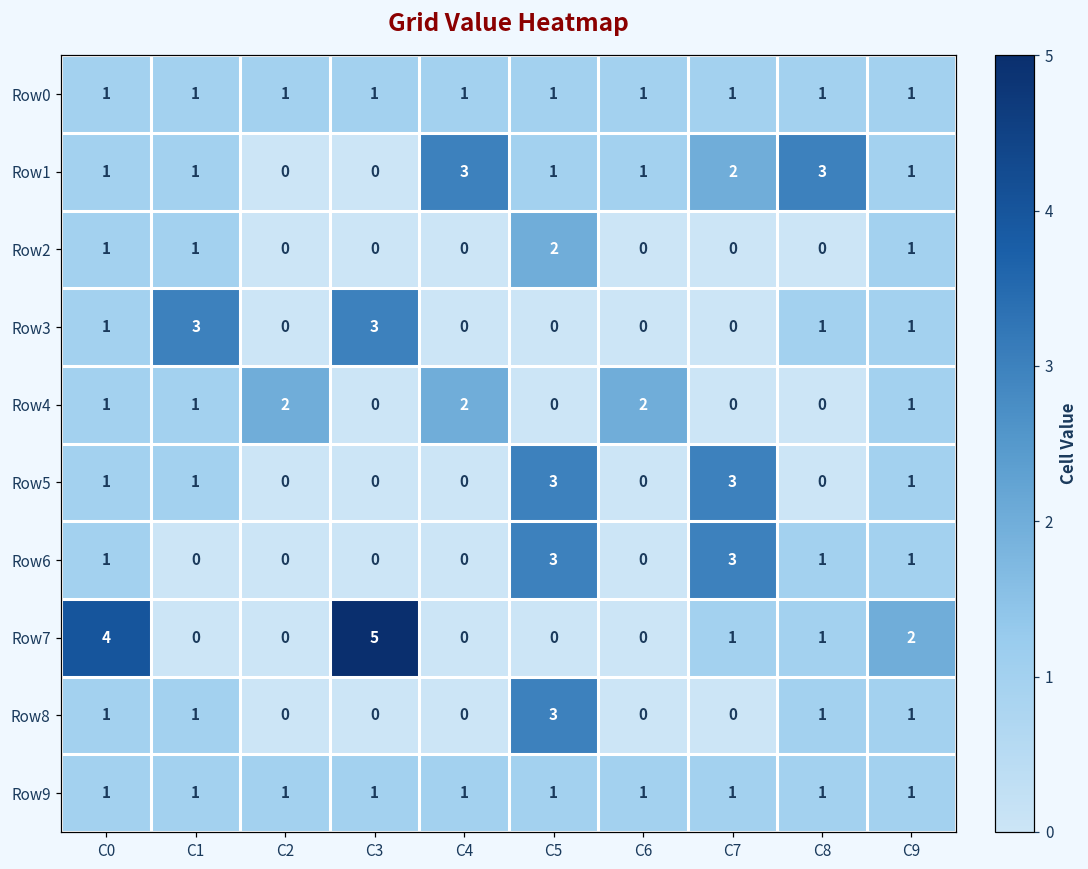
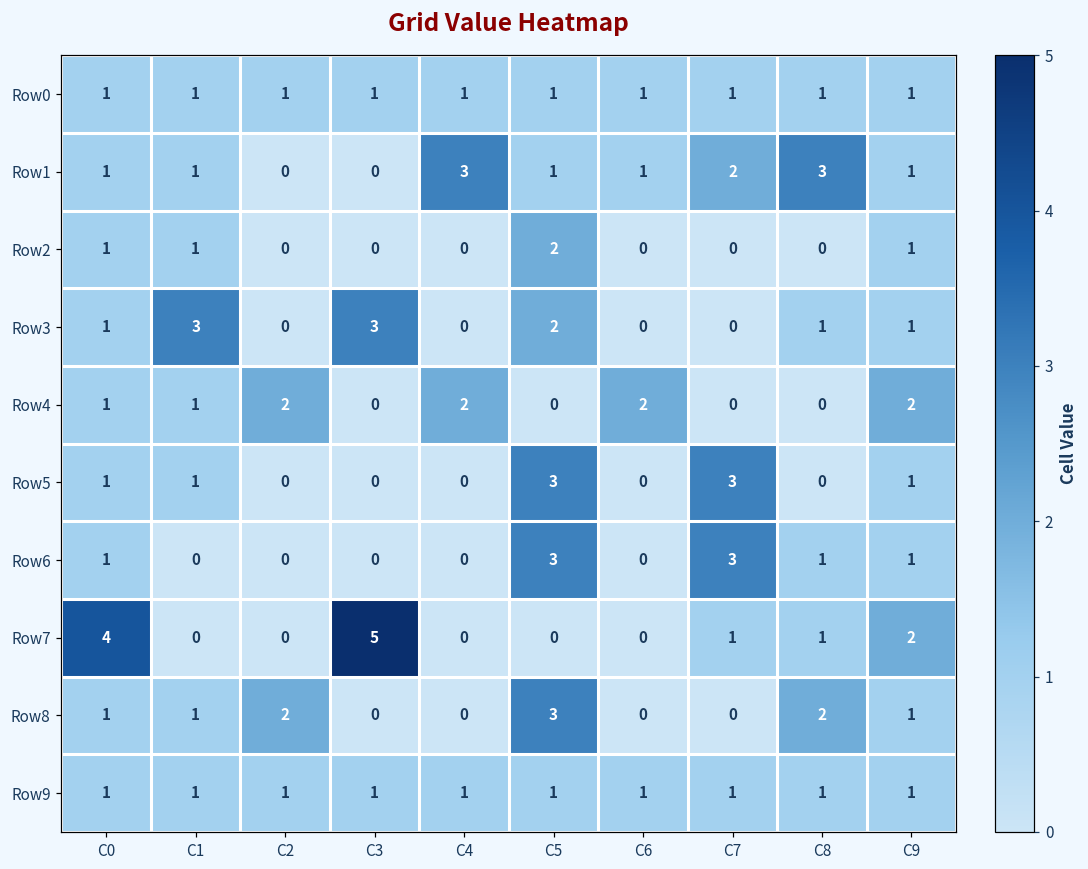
Row3, C5: 0 -> 2
Row4, C9: 1 -> 2
Row8, C2: 0 -> 2
Row8, C8: 1 -> 2
